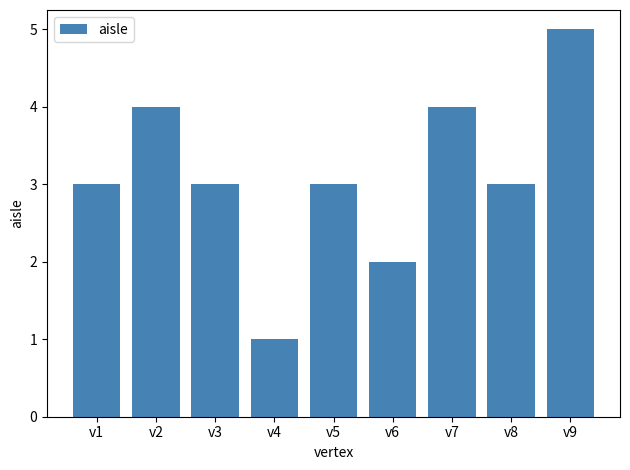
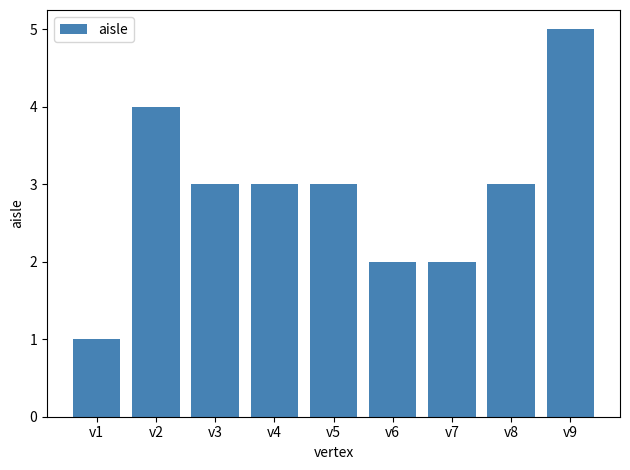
v1: 3 -> 1
v4: 1 -> 3
v7: 4 -> 2
